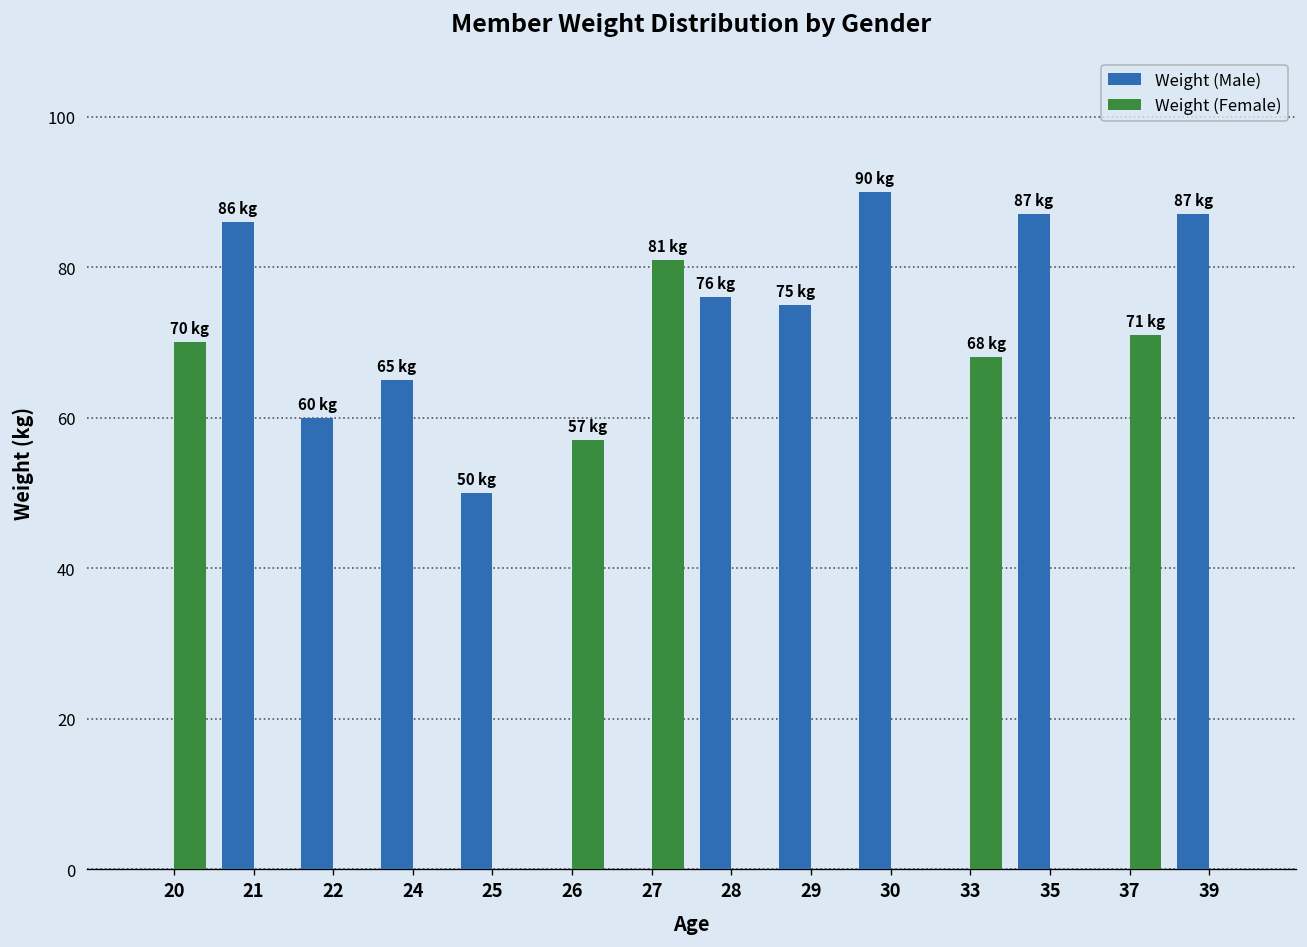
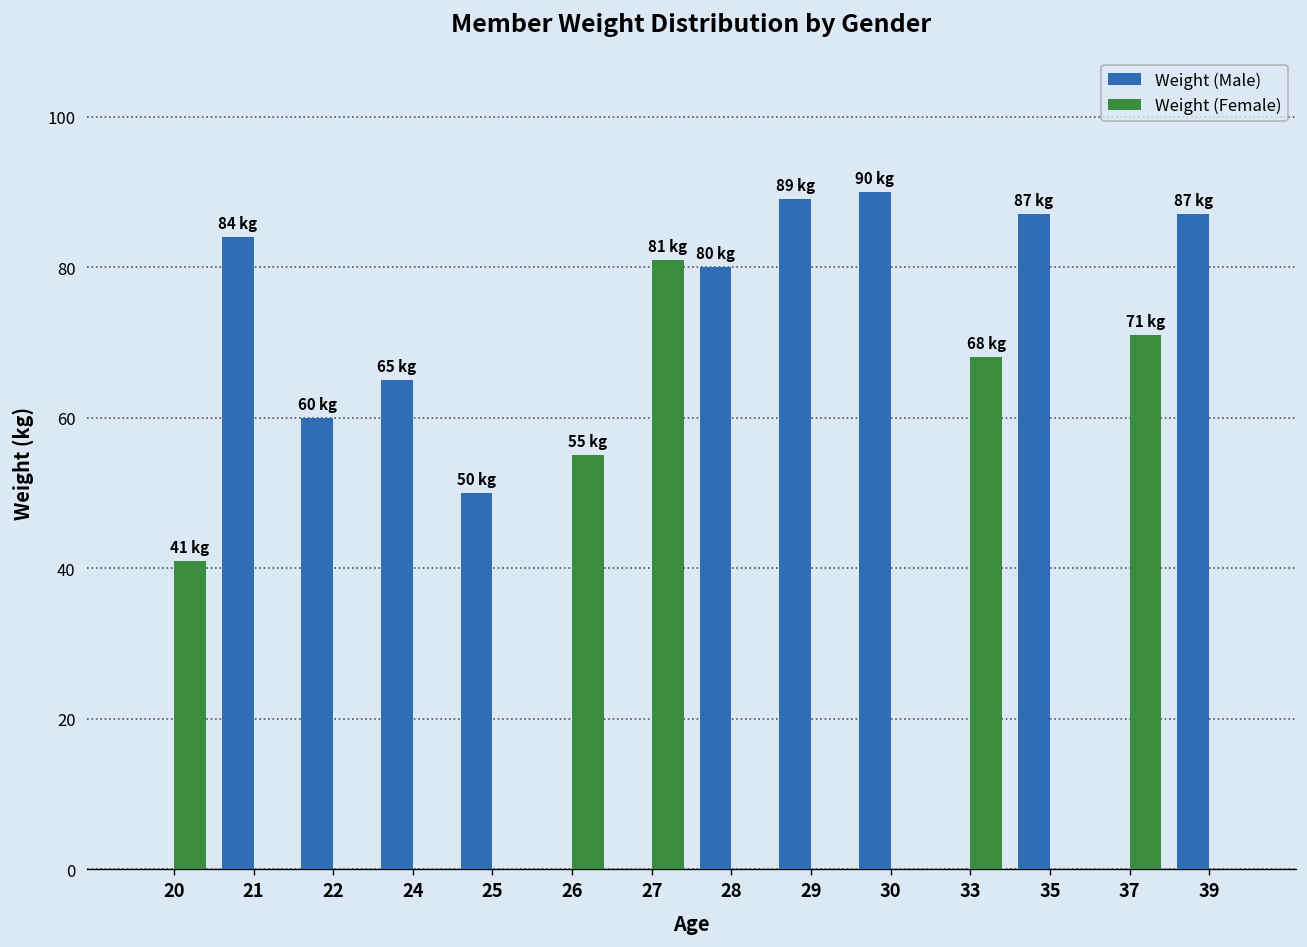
Weight (Female), 20: 70 -> 41
Weight (Male), 21: 86 -> 84
Weight (Female), 26: 57 -> 55
Weight (Male), 28: 76 -> 80
Weight (Male), 29: 75 -> 89
